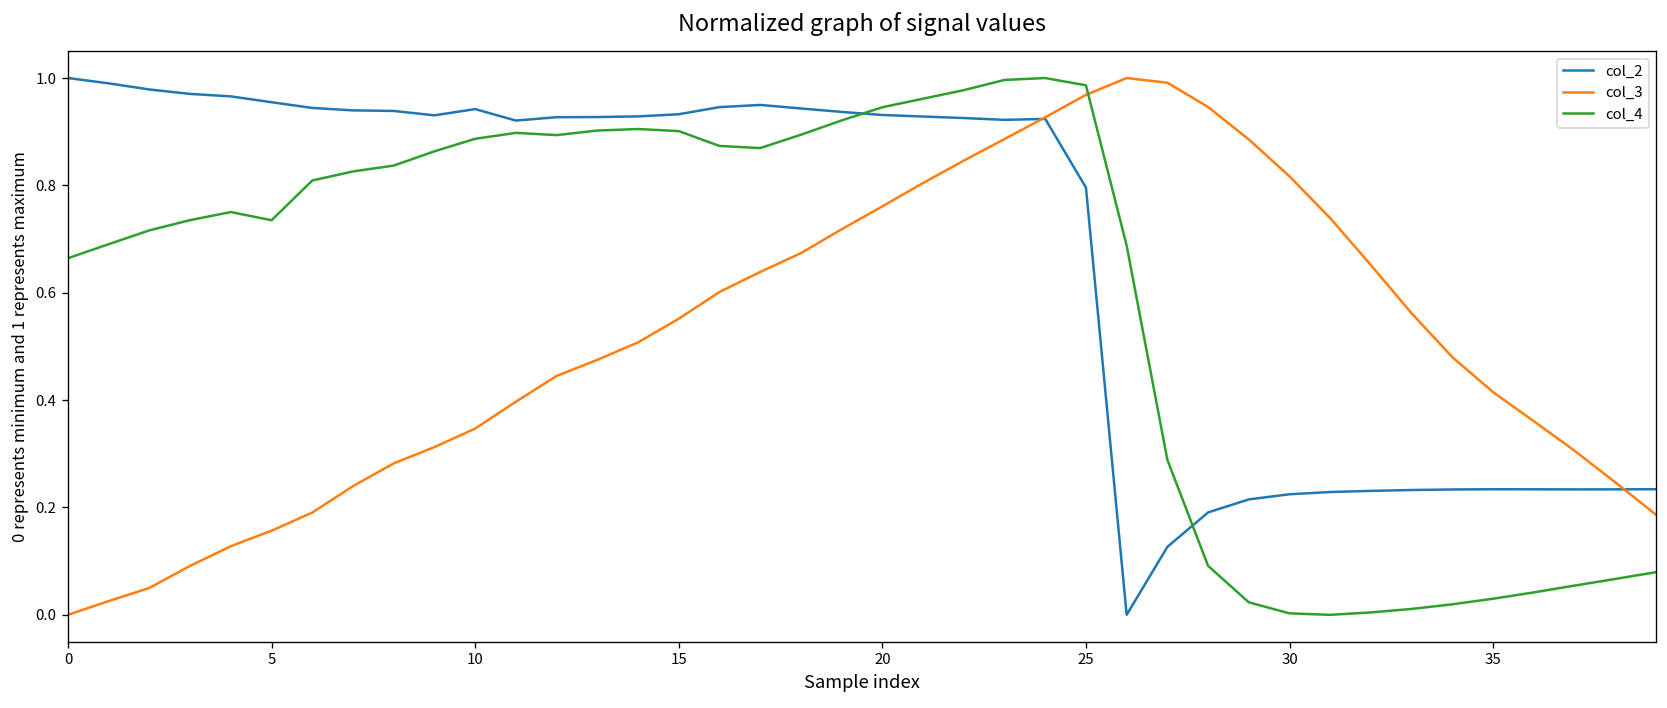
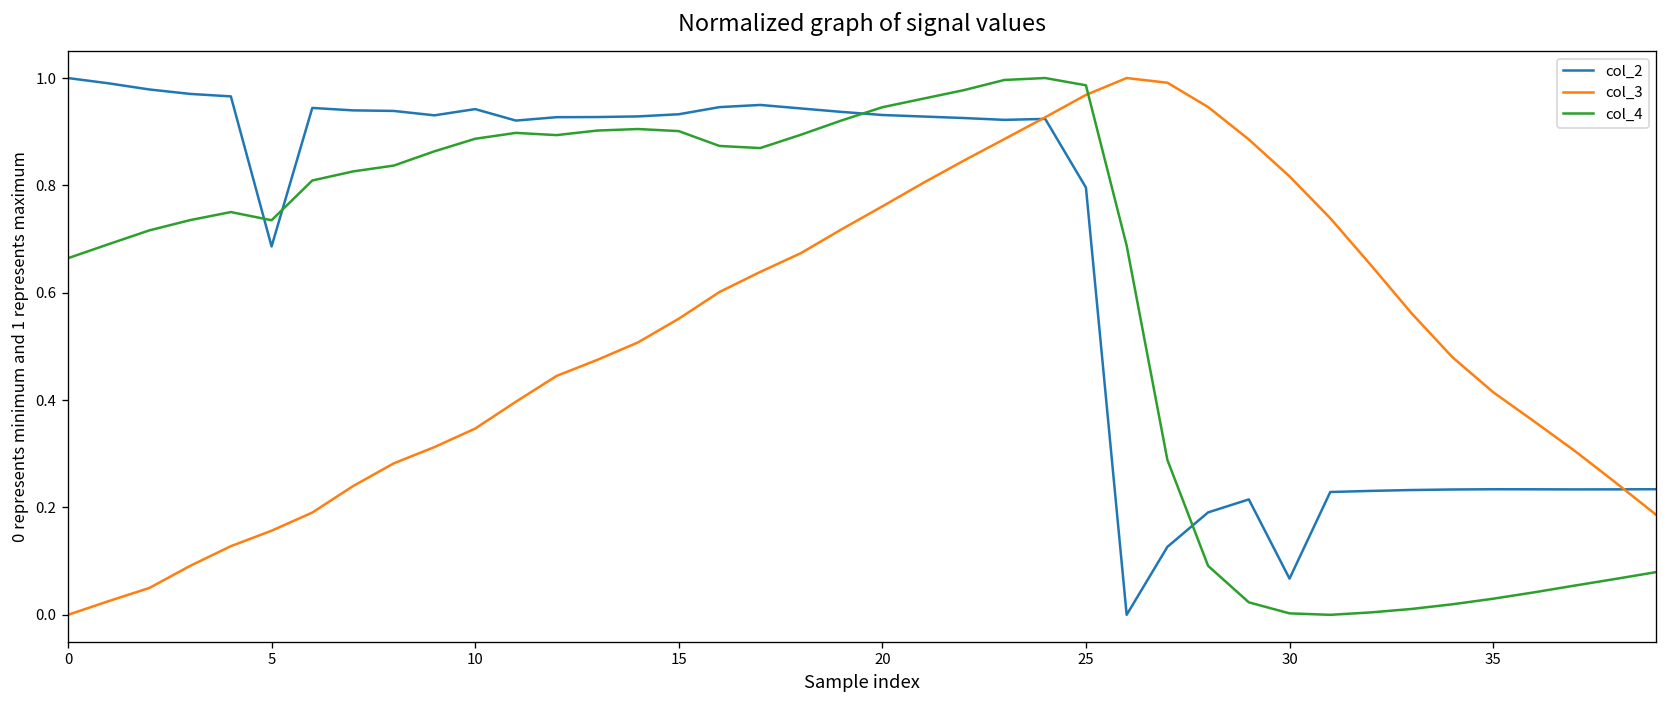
col_2, 5: 0.95 -> 0.69
col_2, 30: 0.22 -> 0.07
